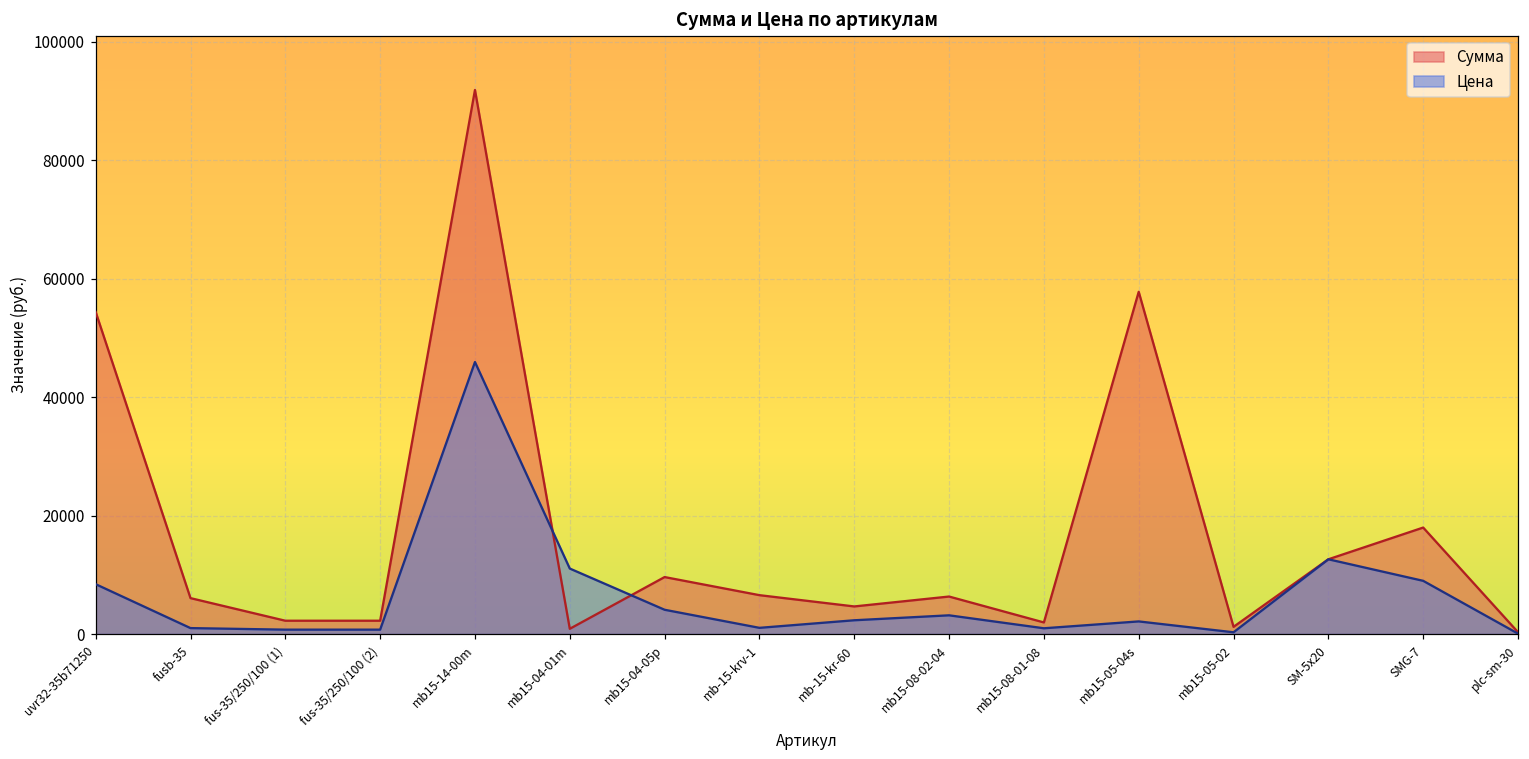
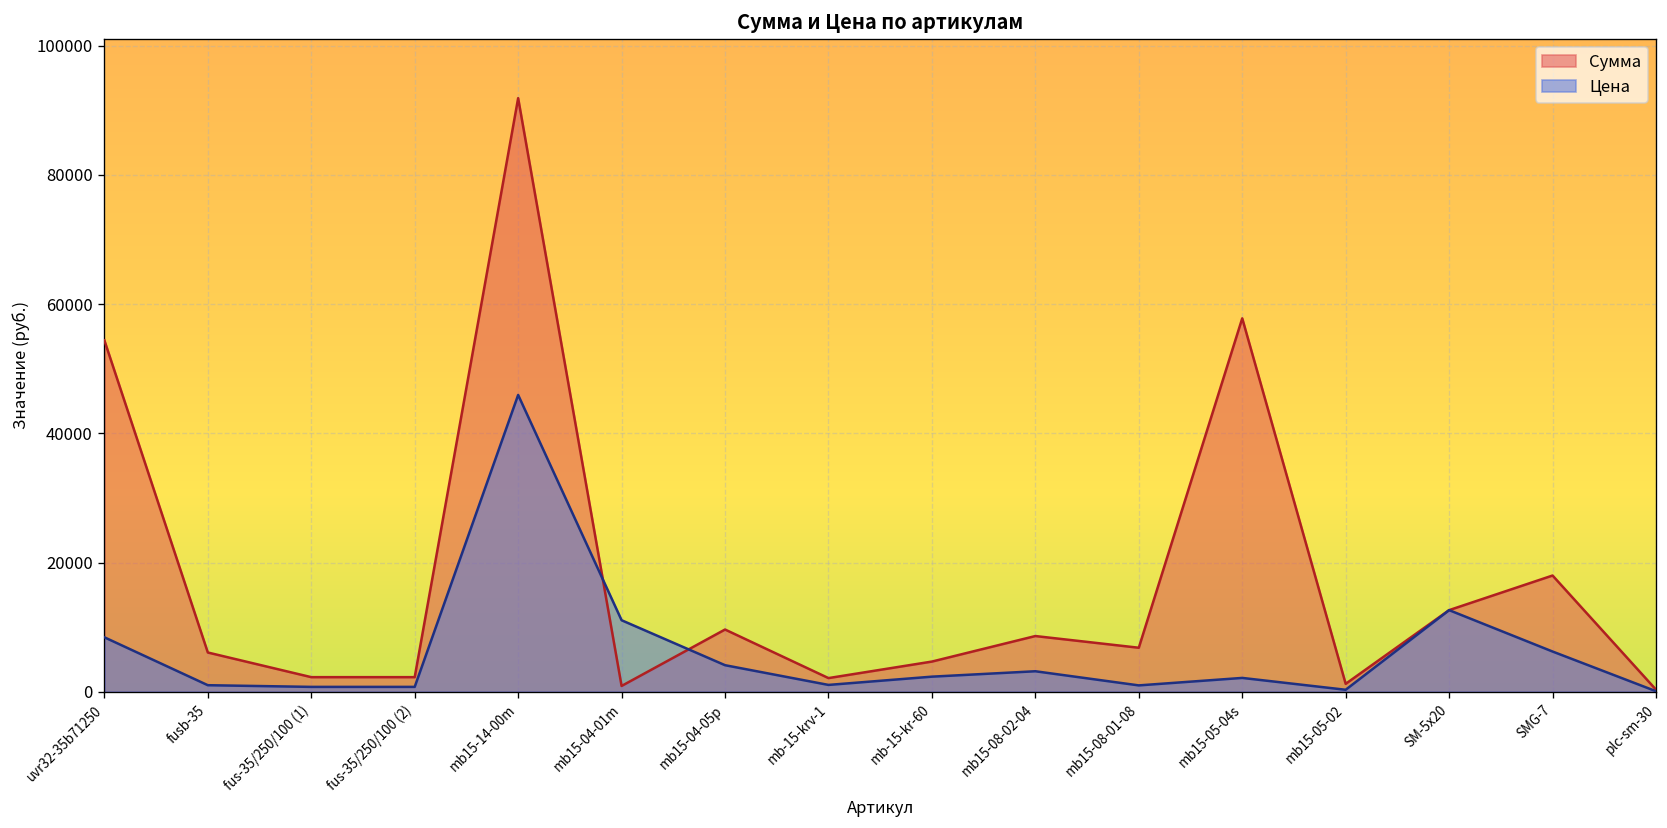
Сумма, mb-15-krv-1: 7000 -> 2000
Сумма, mb15-08-02-04: 6000 -> 9000
Сумма, mb15-08-01-08: 2000 -> 7000
Цена, SMG-7: 9000 -> 6000
